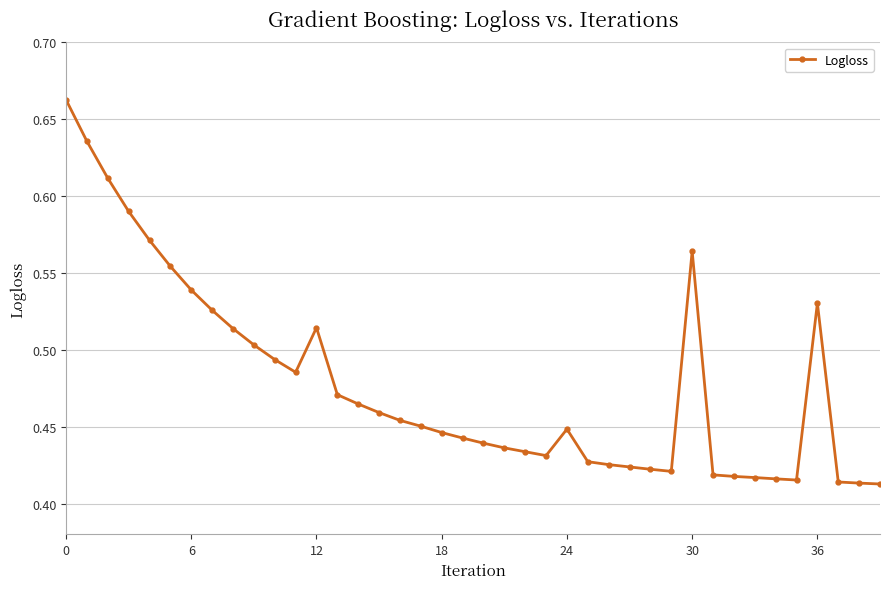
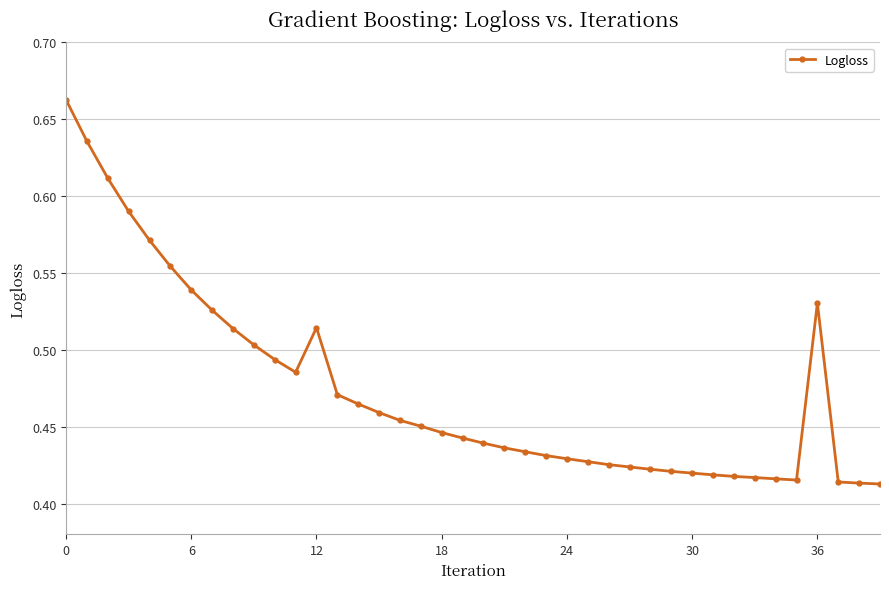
24: 0.448 -> 0.429
30: 0.564 -> 0.420
